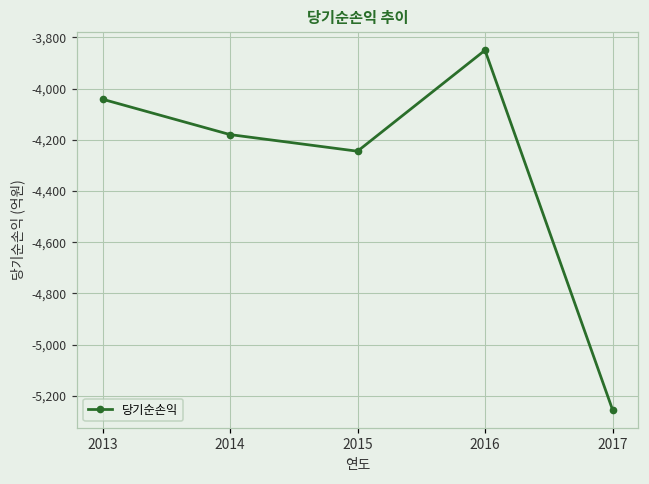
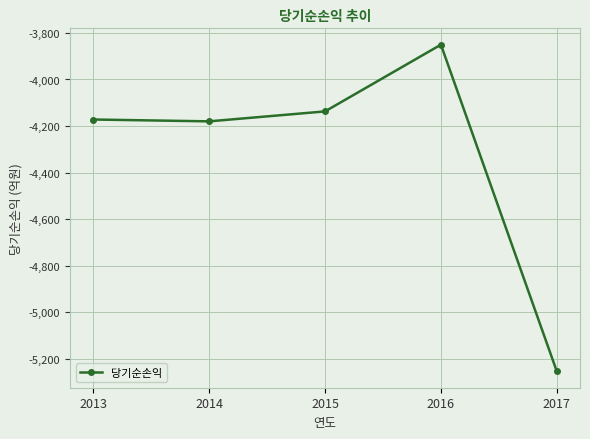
2013: -4,040 -> -4,170
2015: -4,240 -> -4,140
